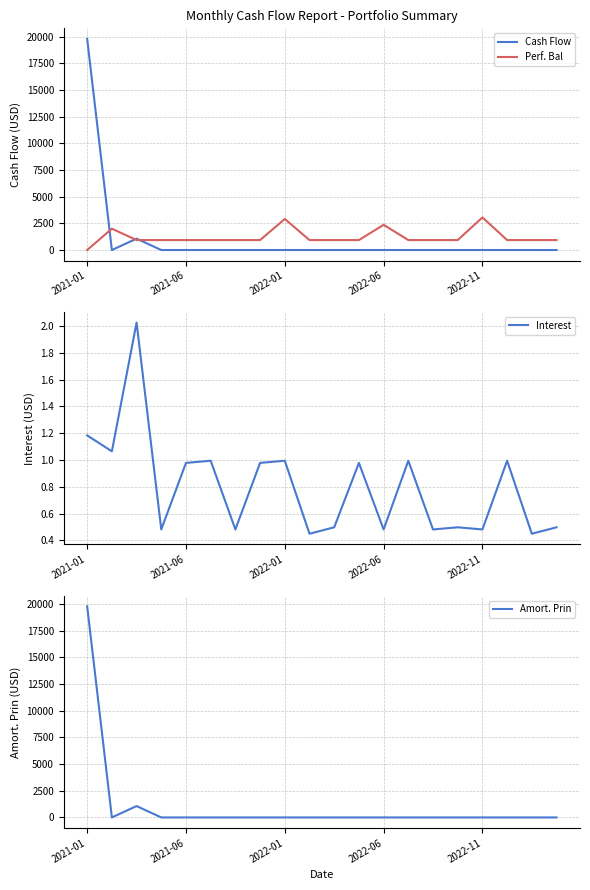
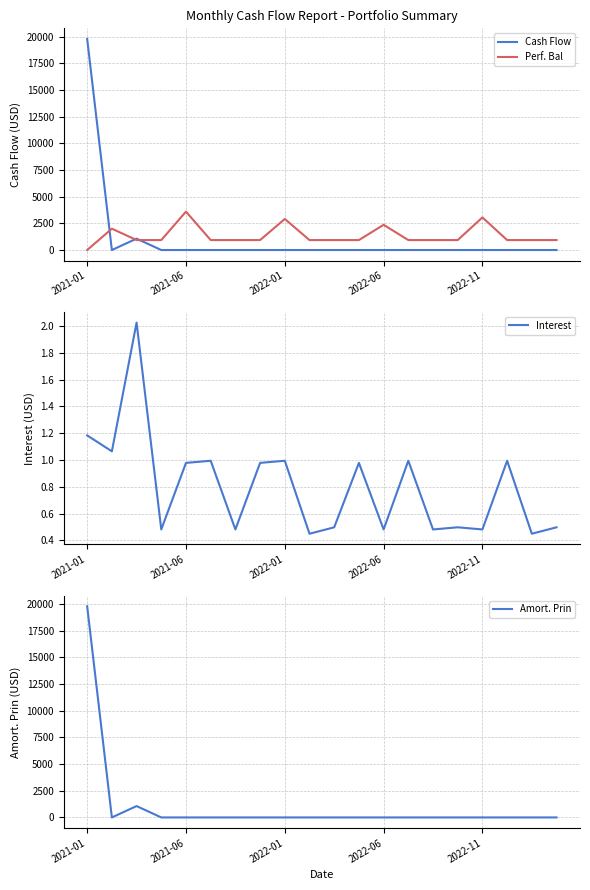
Monthly Cash Flow Report - Portfolio Summary, Perf. Bal, 2021-06: 900 -> 3600
